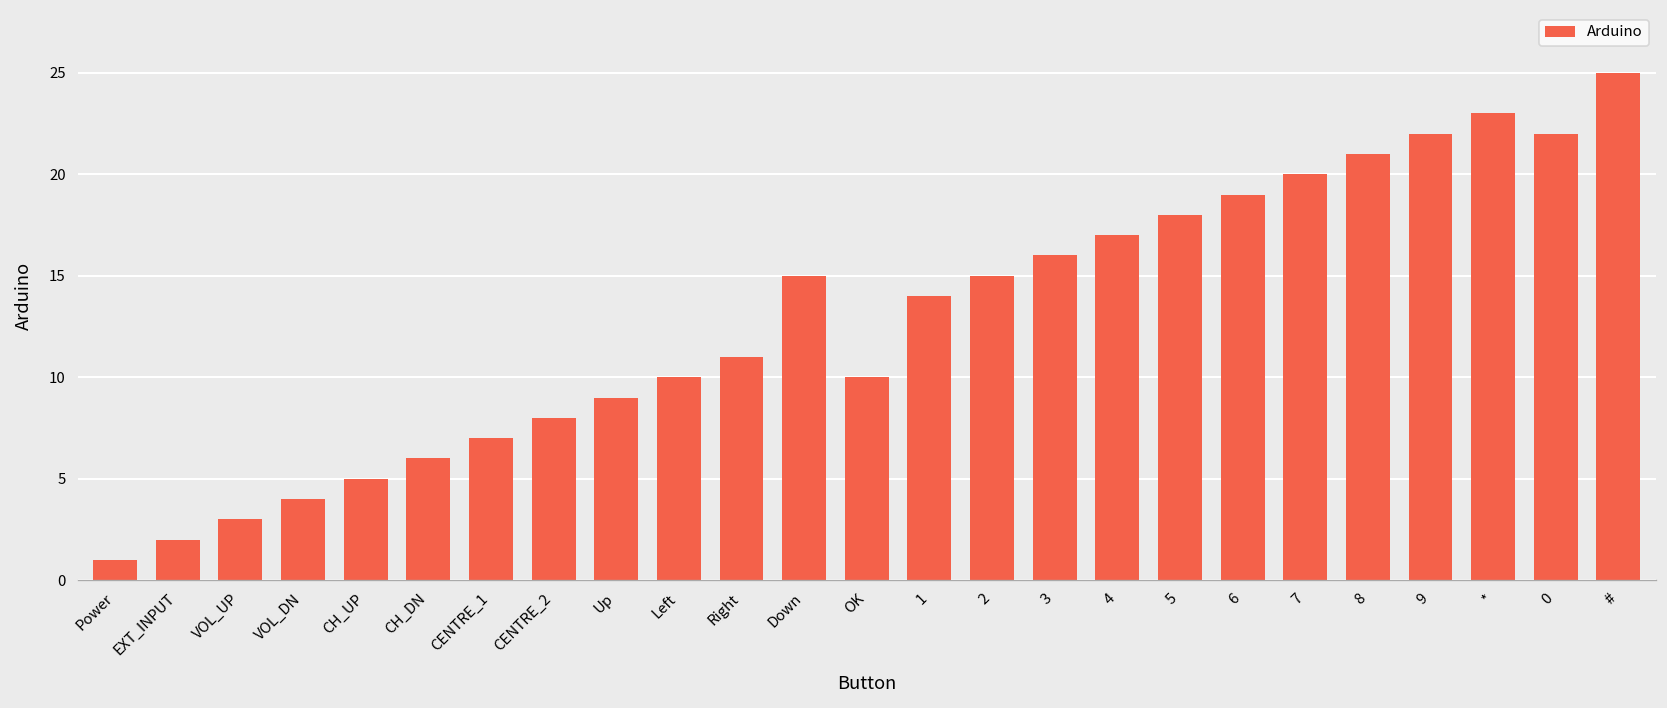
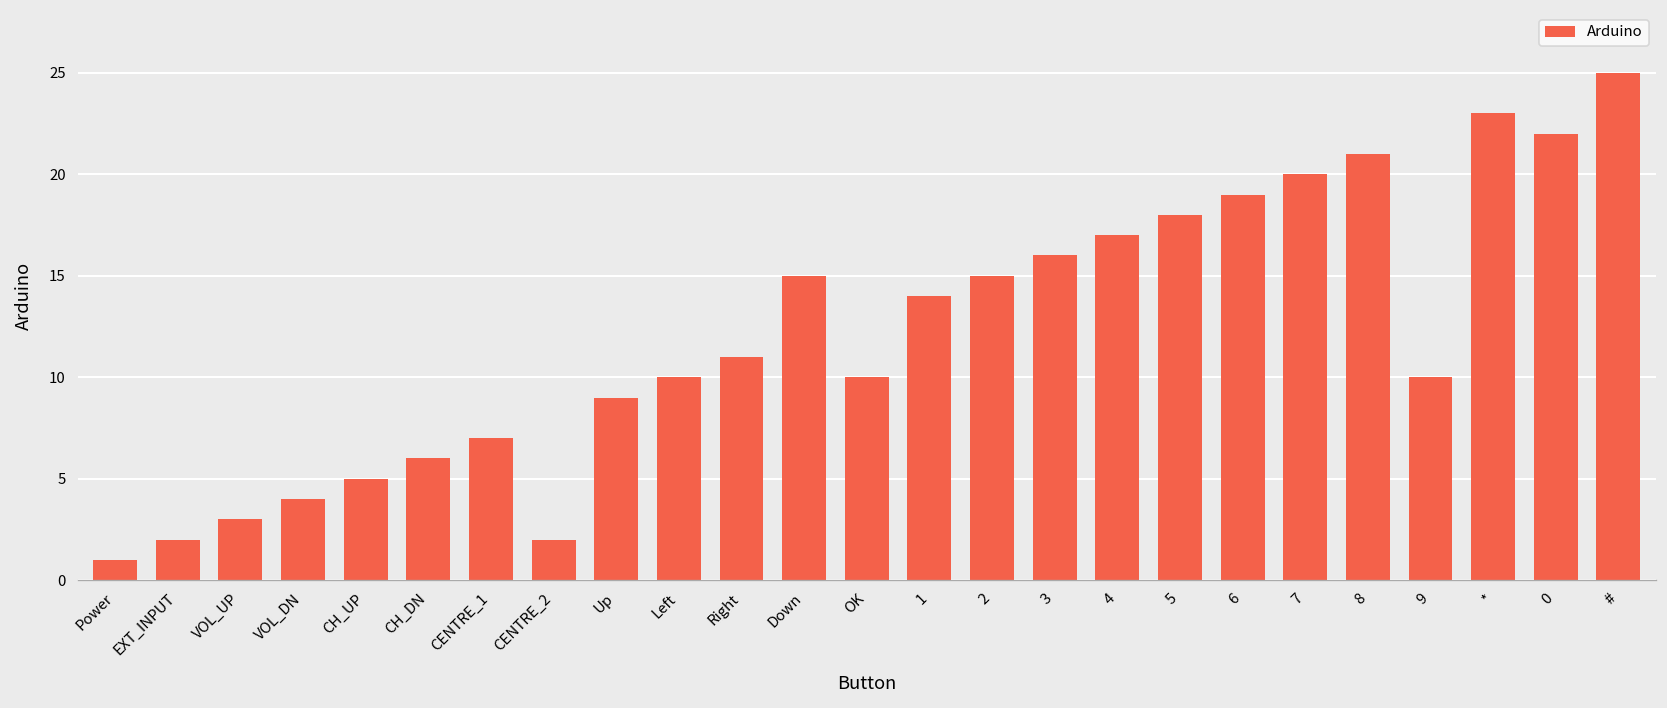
CENTRE_2: 8 -> 2
9: 22 -> 10
